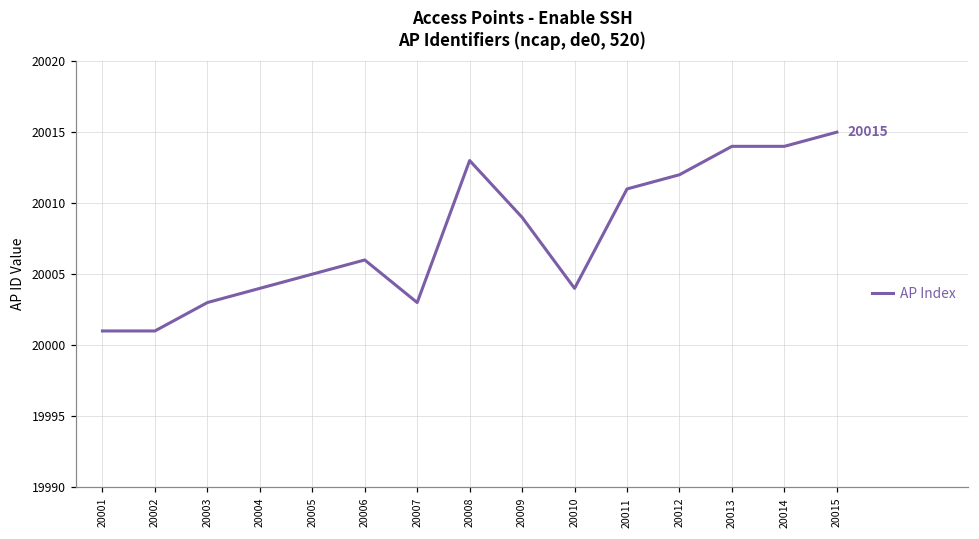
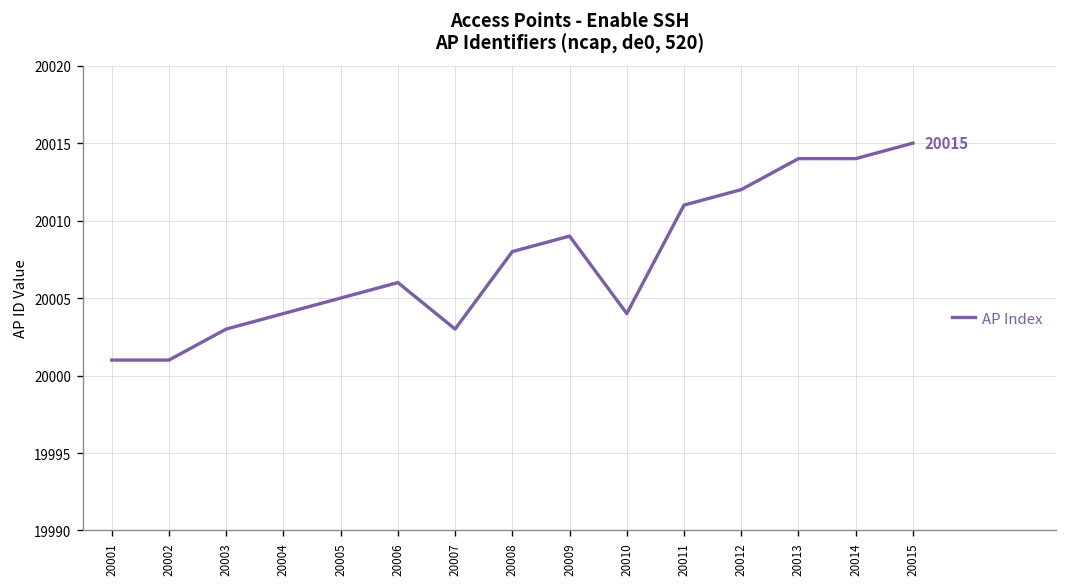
20008: 20013 -> 20008
